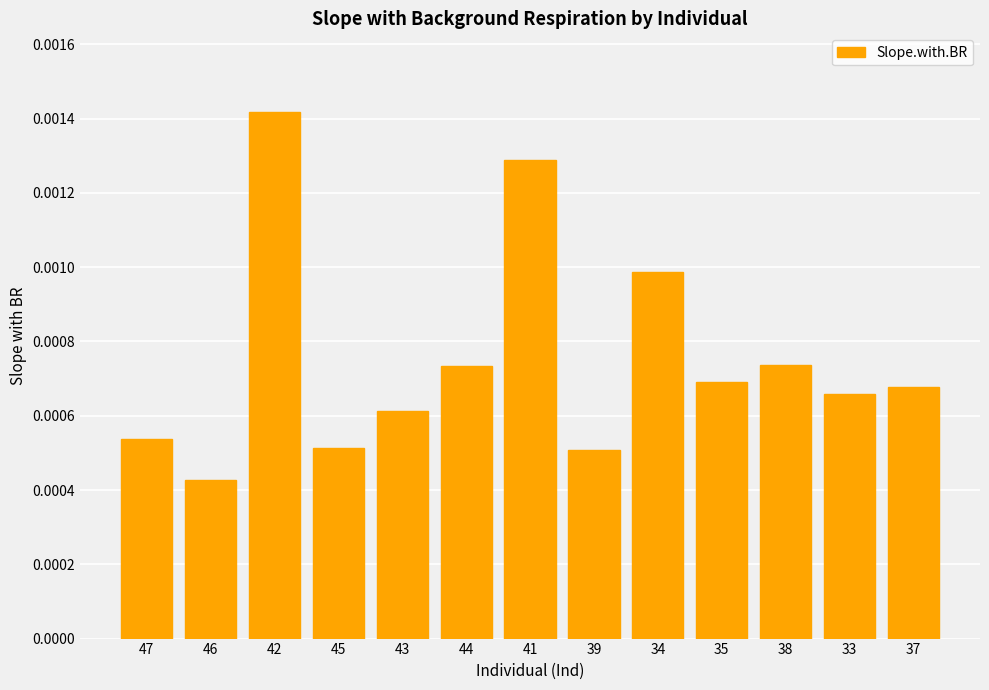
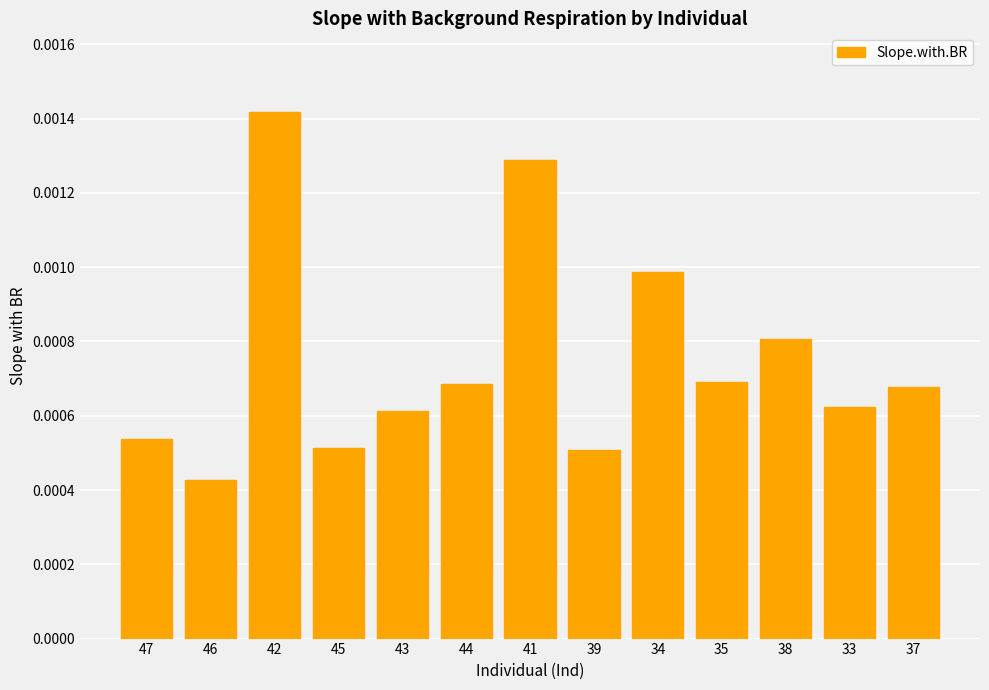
44: 0.00073 -> 0.00069
38: 0.00074 -> 0.00081
33: 0.00066 -> 0.00062
